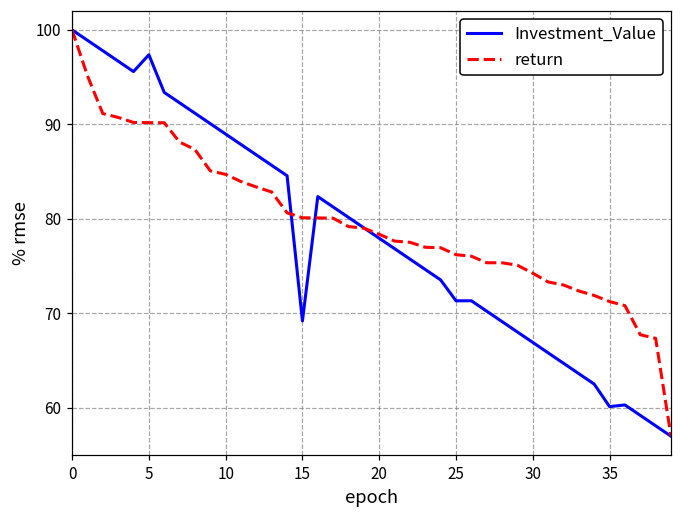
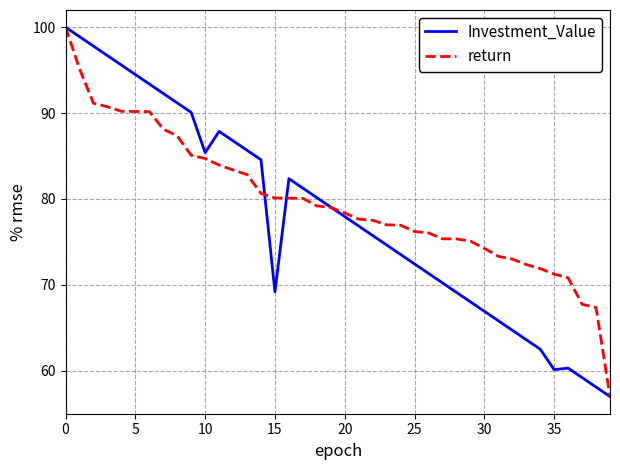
Investment_Value, 5: 97 -> 94
Investment_Value, 10: 89 -> 85
Investment_Value, 25: 71 -> 72
